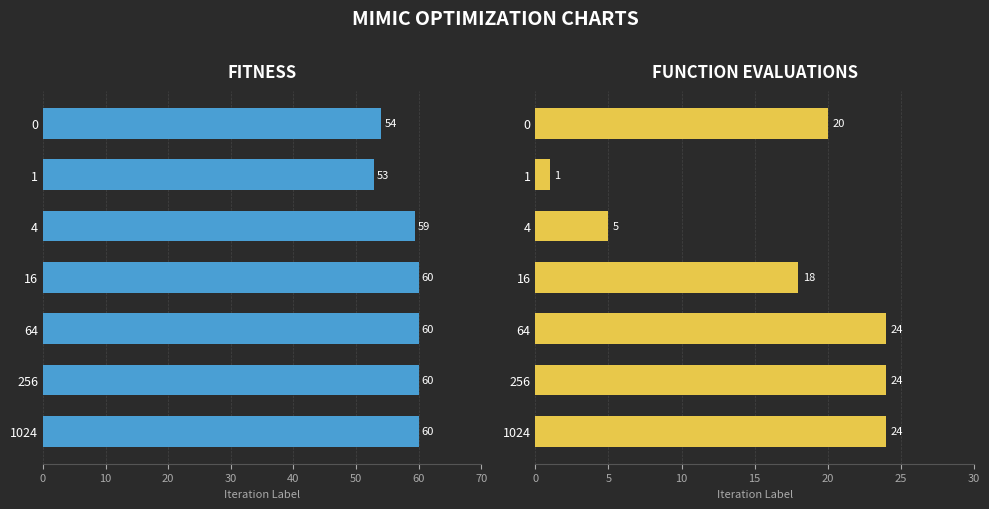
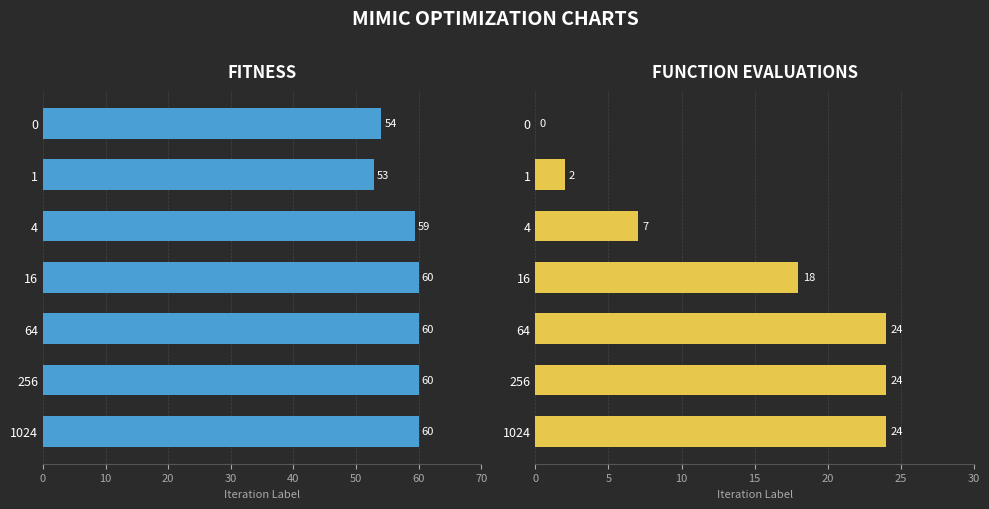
FUNCTION EVALUATIONS, 0: 20 -> 0
FUNCTION EVALUATIONS, 1: 1 -> 2
FUNCTION EVALUATIONS, 4: 5 -> 7
